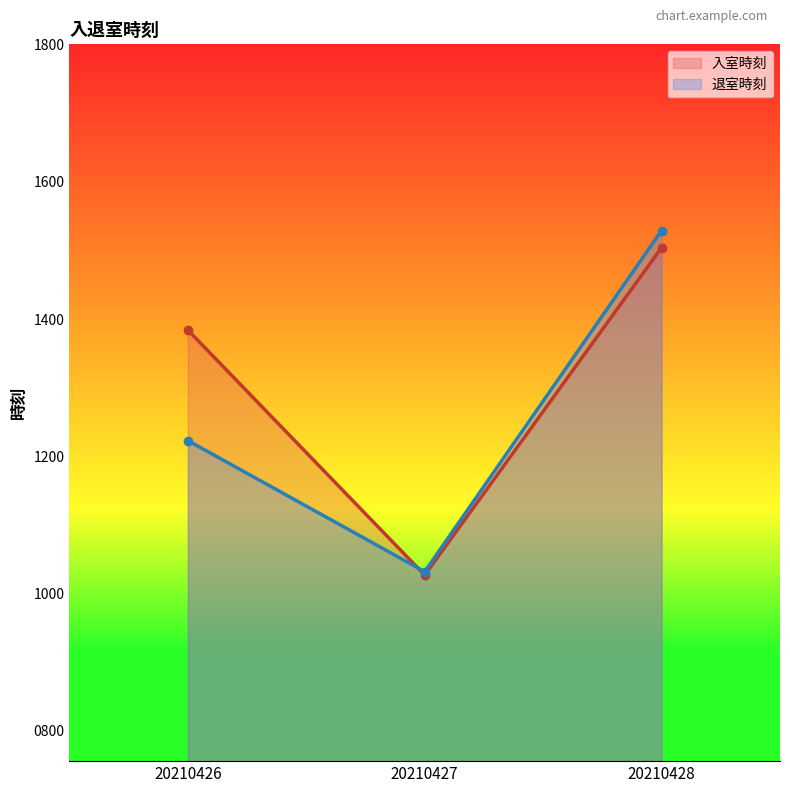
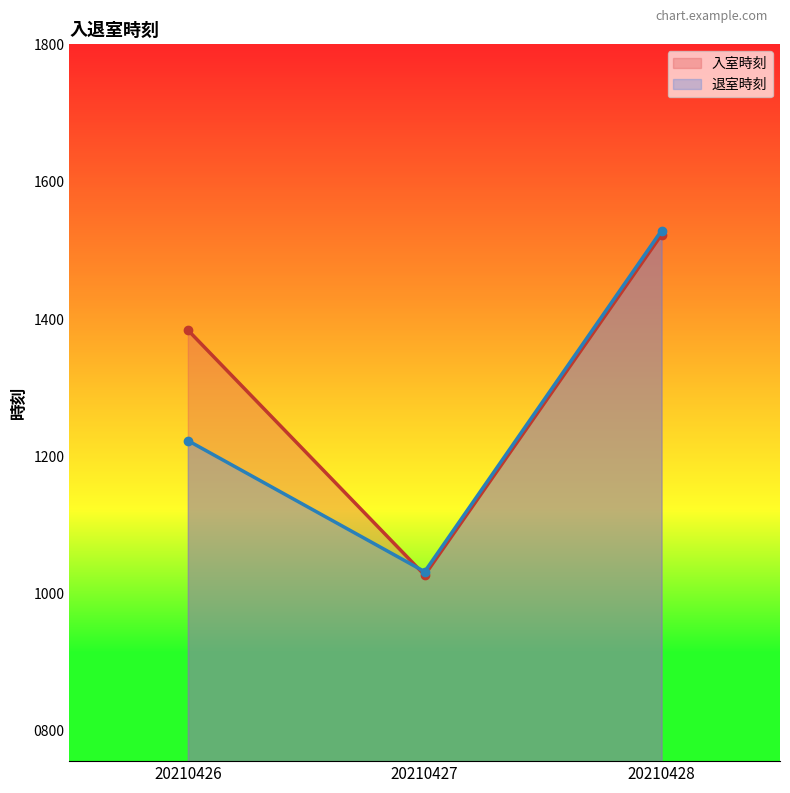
入室時刻, 20210428: 1500 -> 1520
